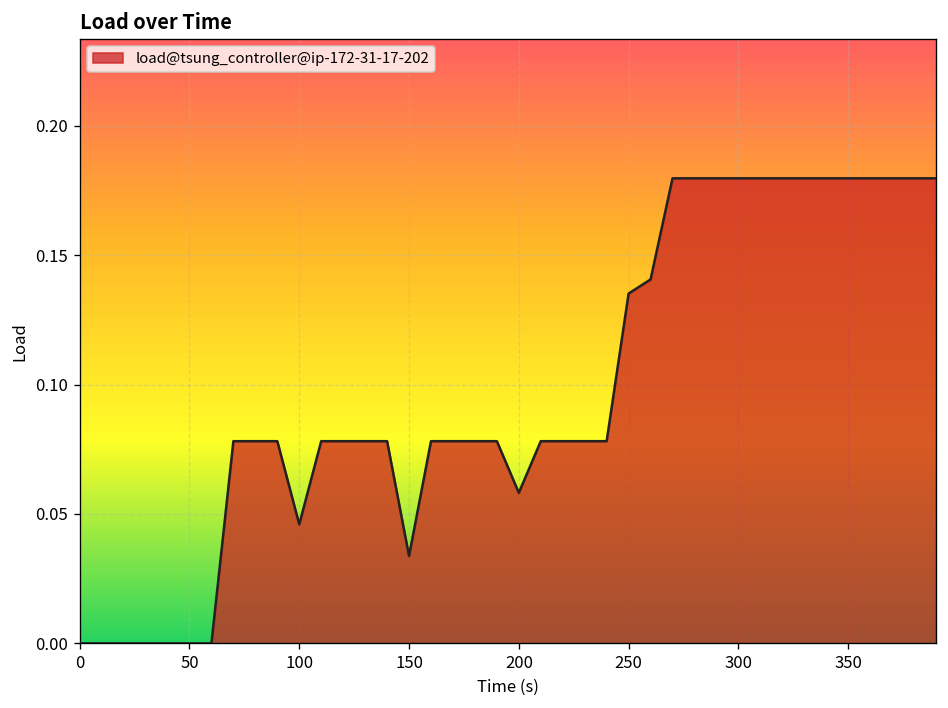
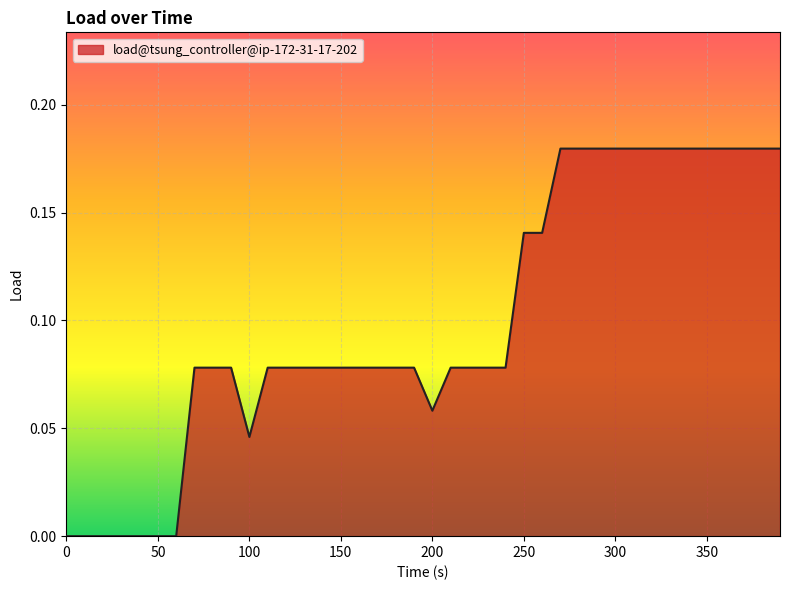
150: 0.034 -> 0.078
250: 0.135 -> 0.141
